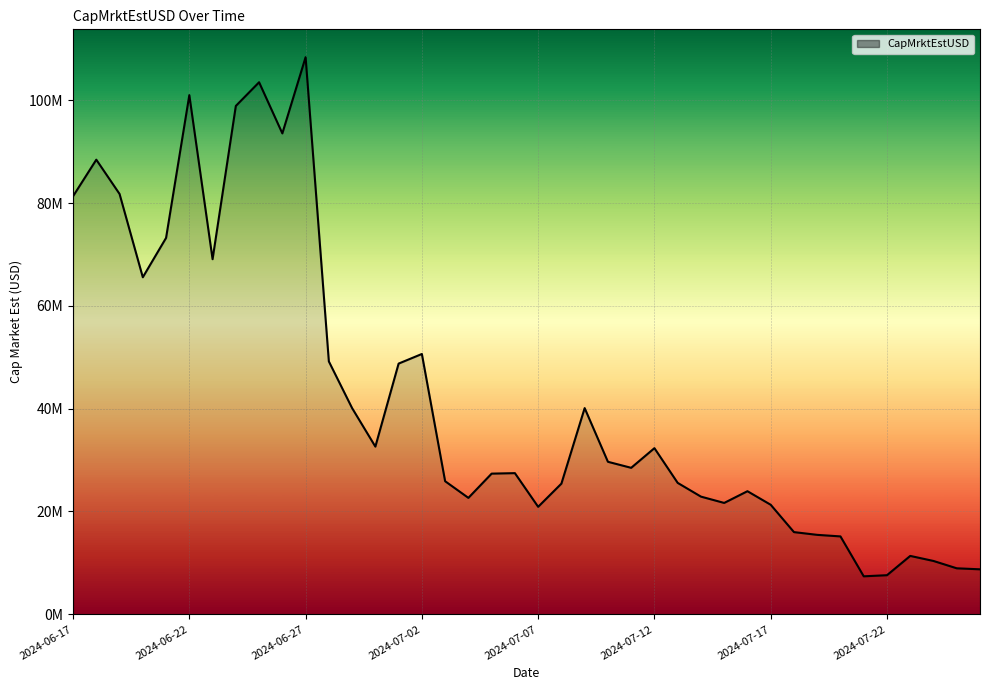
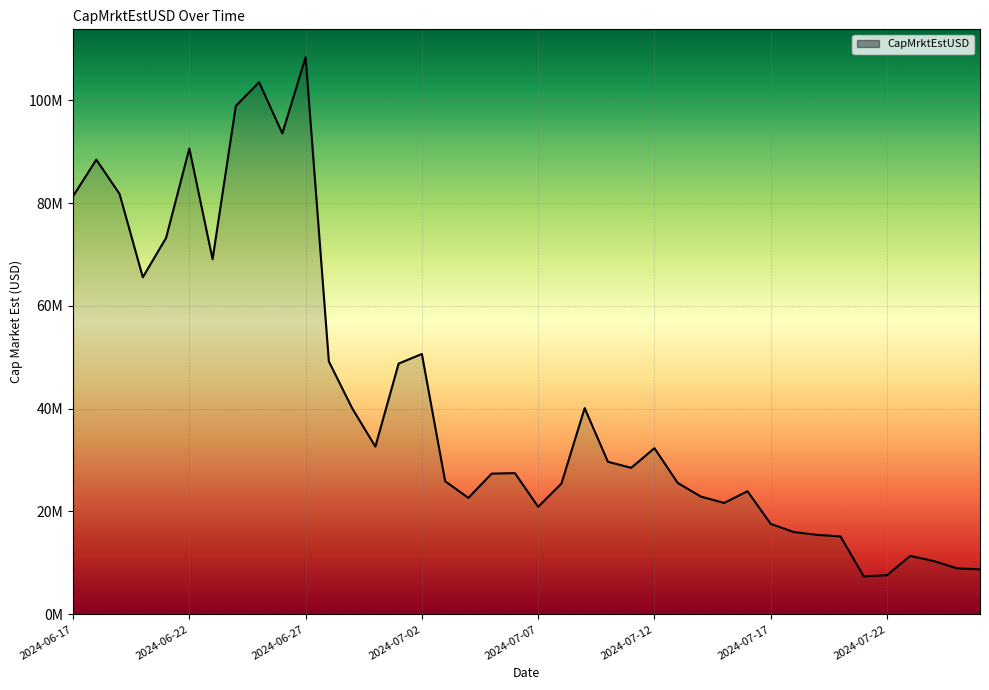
2024-06-22: 101000000 -> 91000000
2024-07-17: 21000000 -> 18000000
